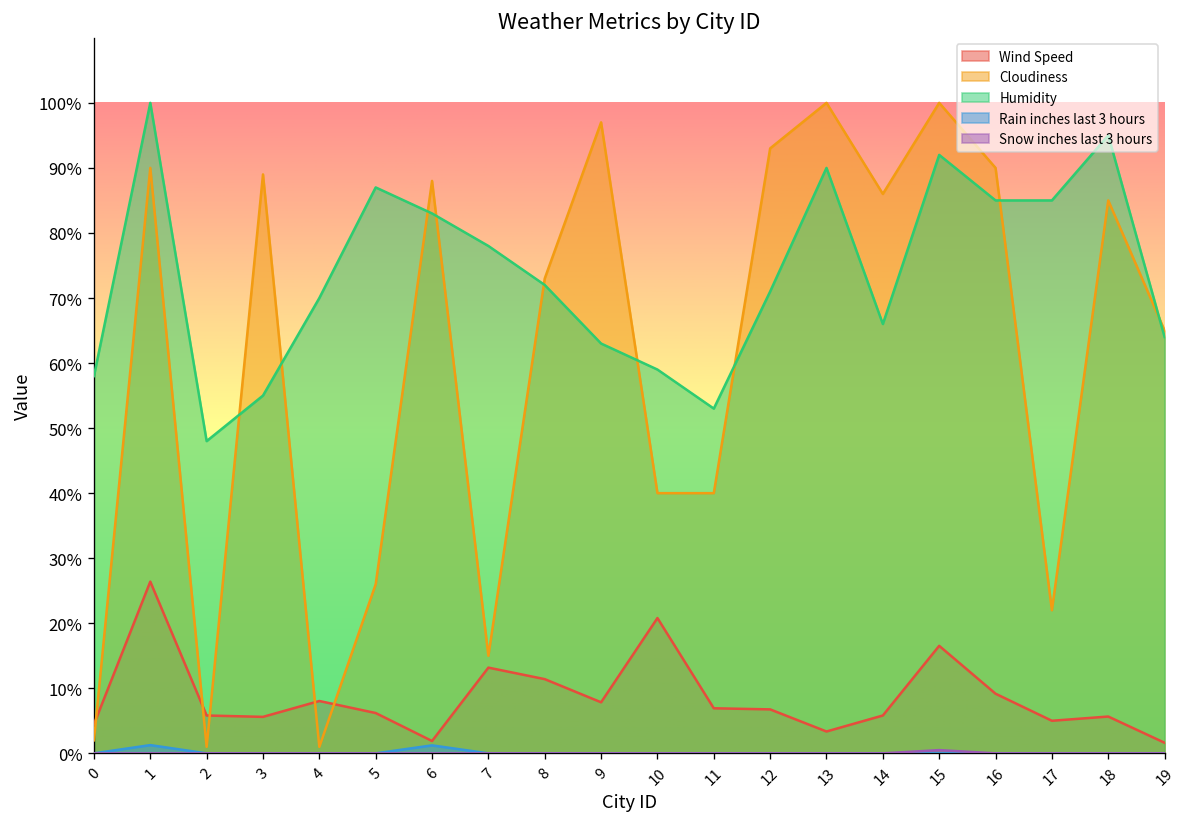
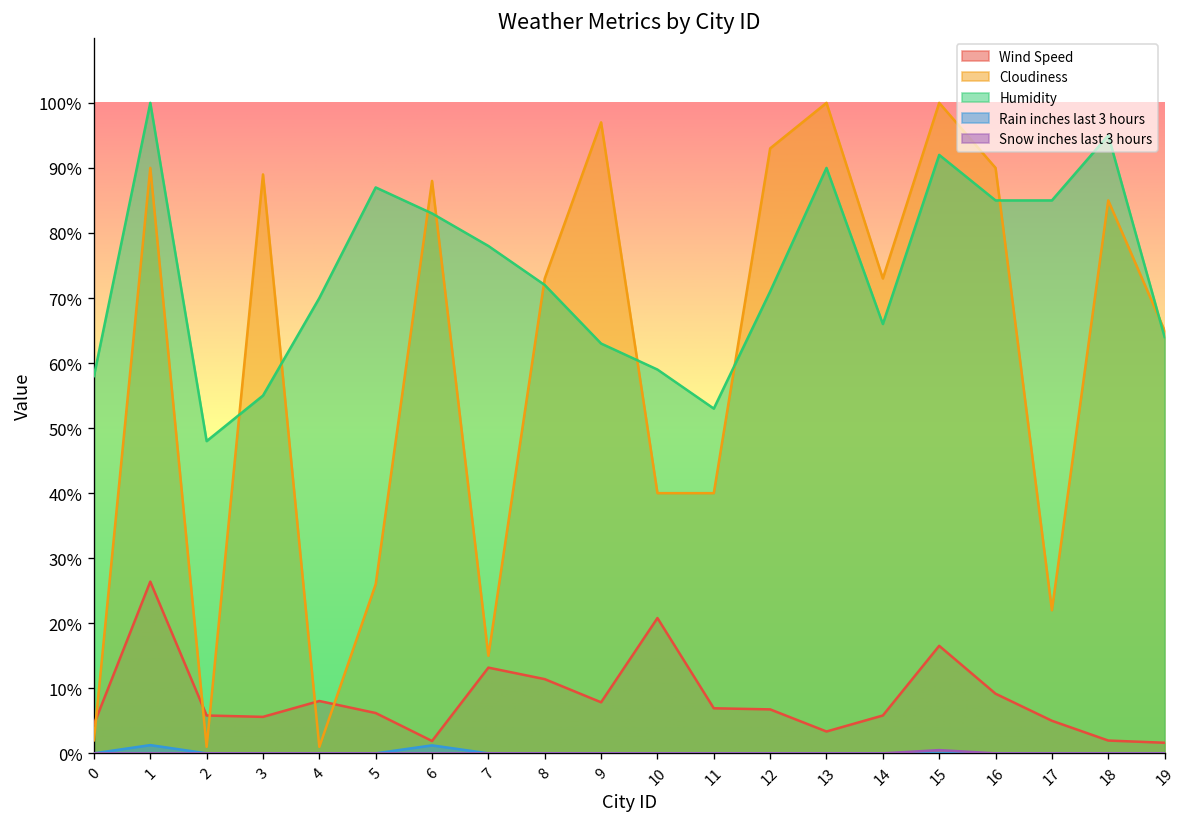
Cloudiness, 14: 86% -> 73%
Wind Speed, 18: 6% -> 2%
